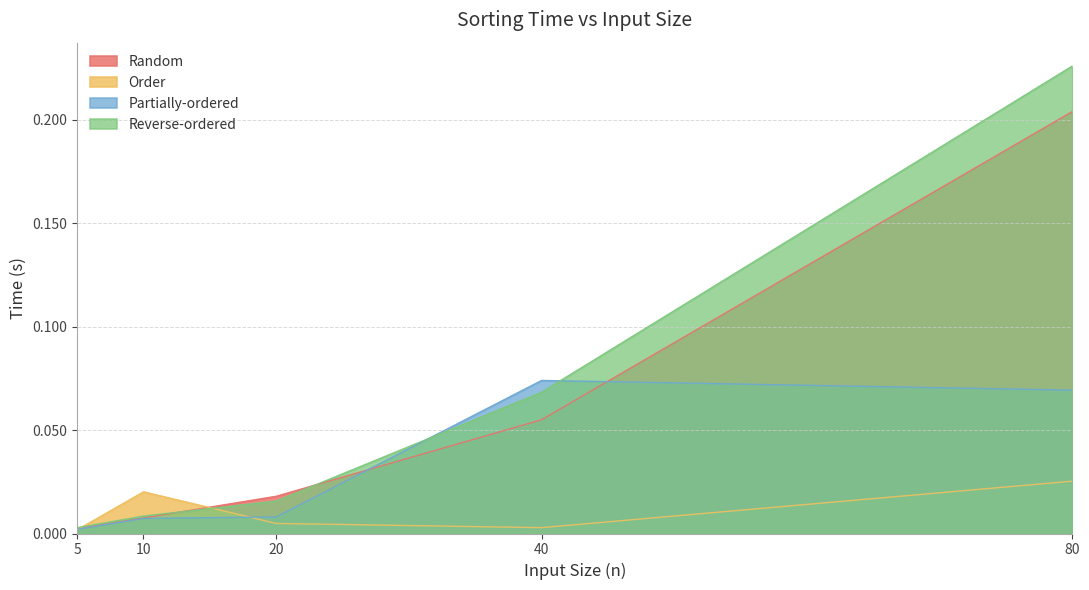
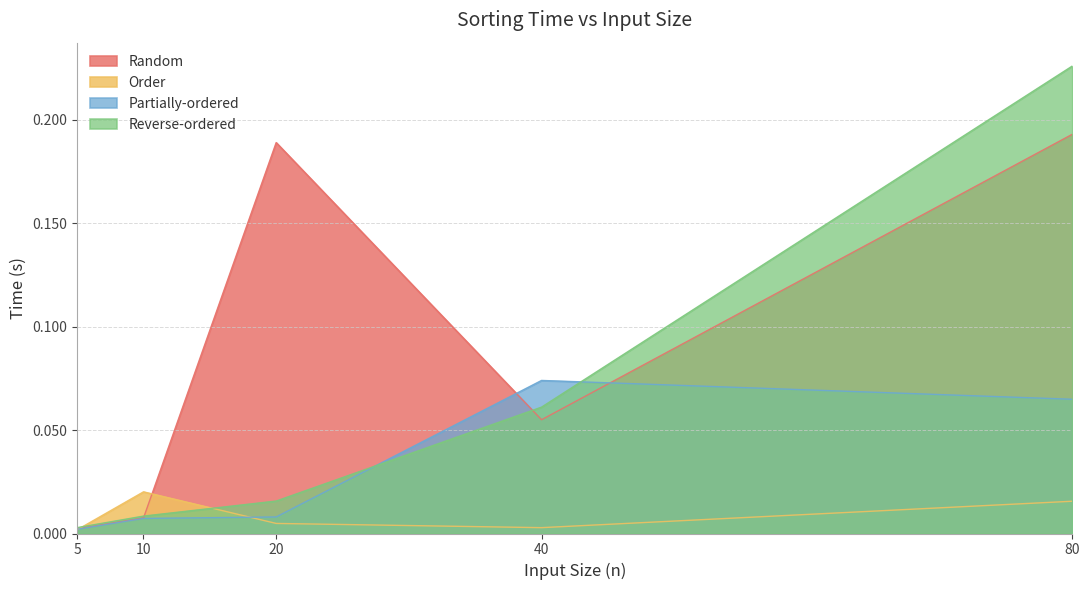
Random, 20: 0.018 -> 0.189
Reverse-ordered, 40: 0.068 -> 0.061
Random, 80: 0.204 -> 0.193
Order, 80: 0.025 -> 0.016
Partially-ordered, 80: 0.069 -> 0.065
